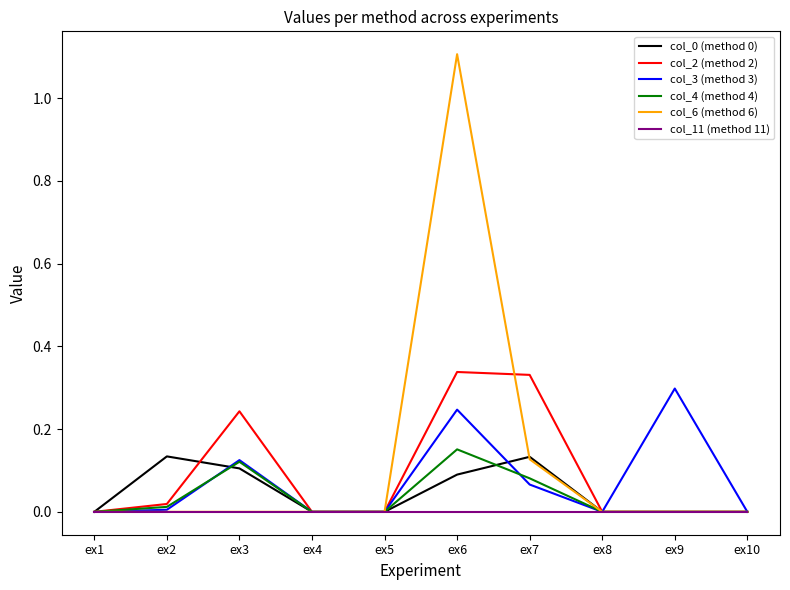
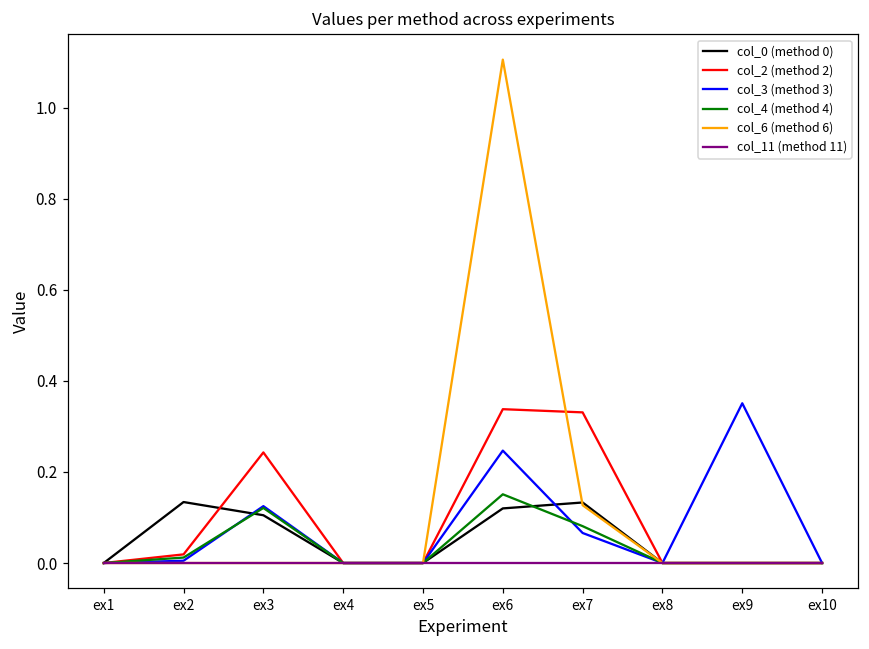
col_0 (method 0), ex6: 0.09 -> 0.12
col_3 (method 3), ex9: 0.30 -> 0.35
